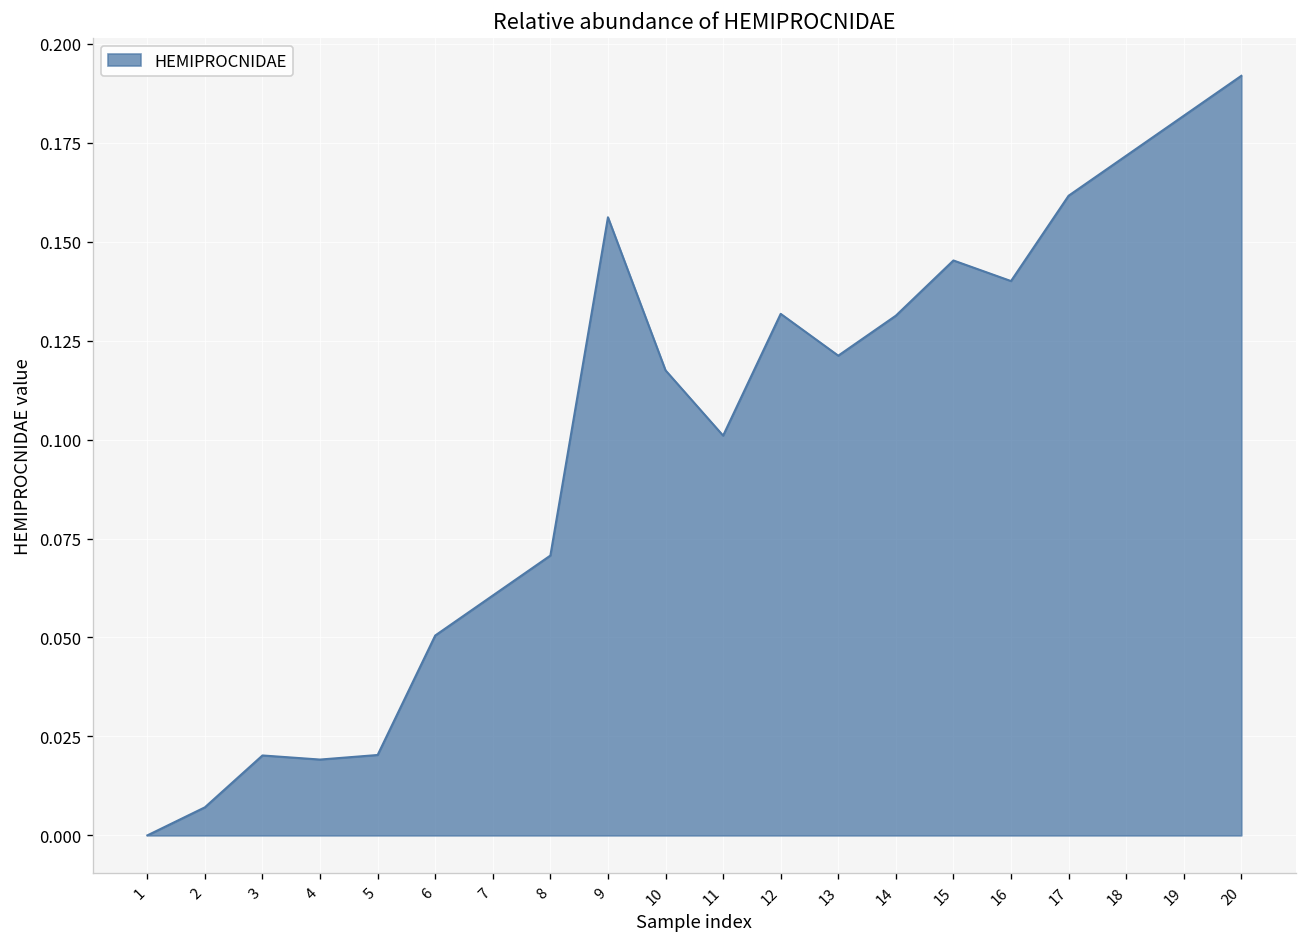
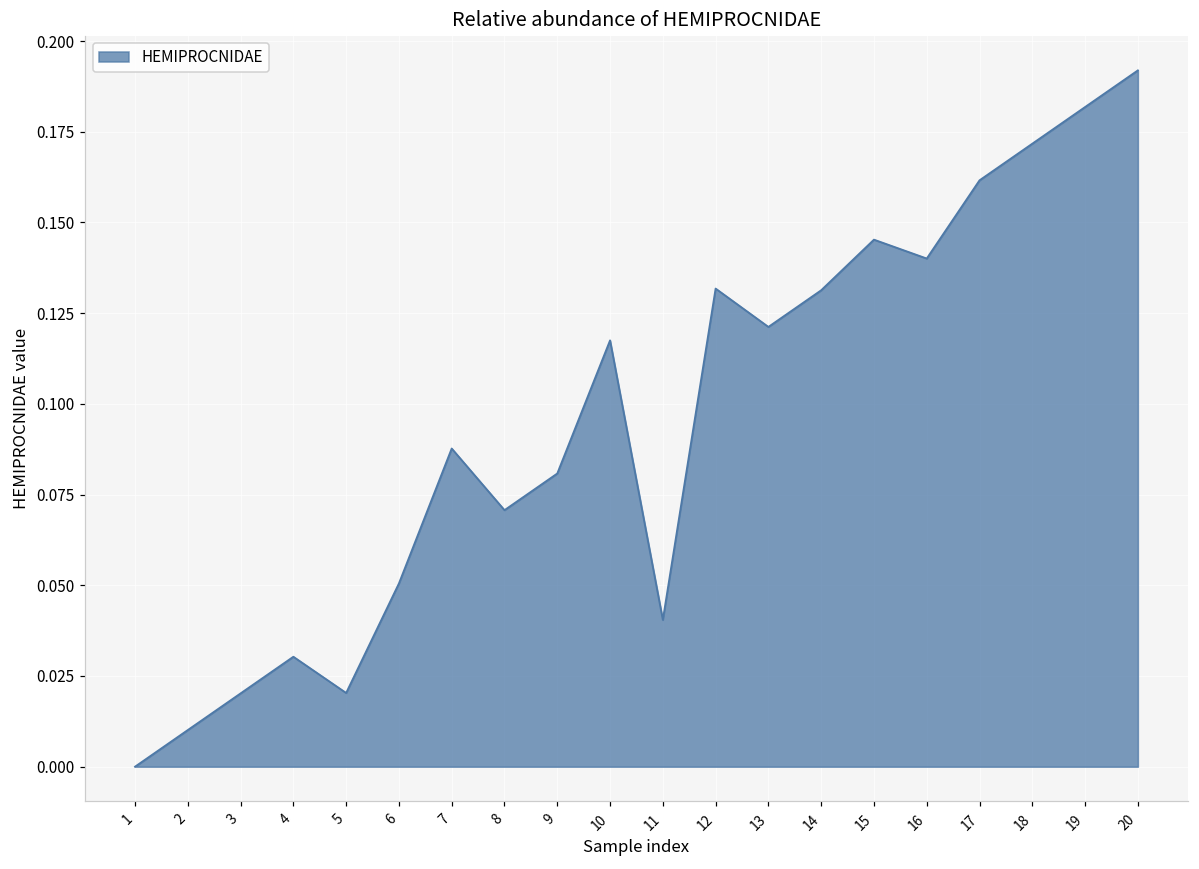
2: 0.007 -> 0.010
4: 0.019 -> 0.030
7: 0.061 -> 0.088
9: 0.156 -> 0.081
11: 0.101 -> 0.040
